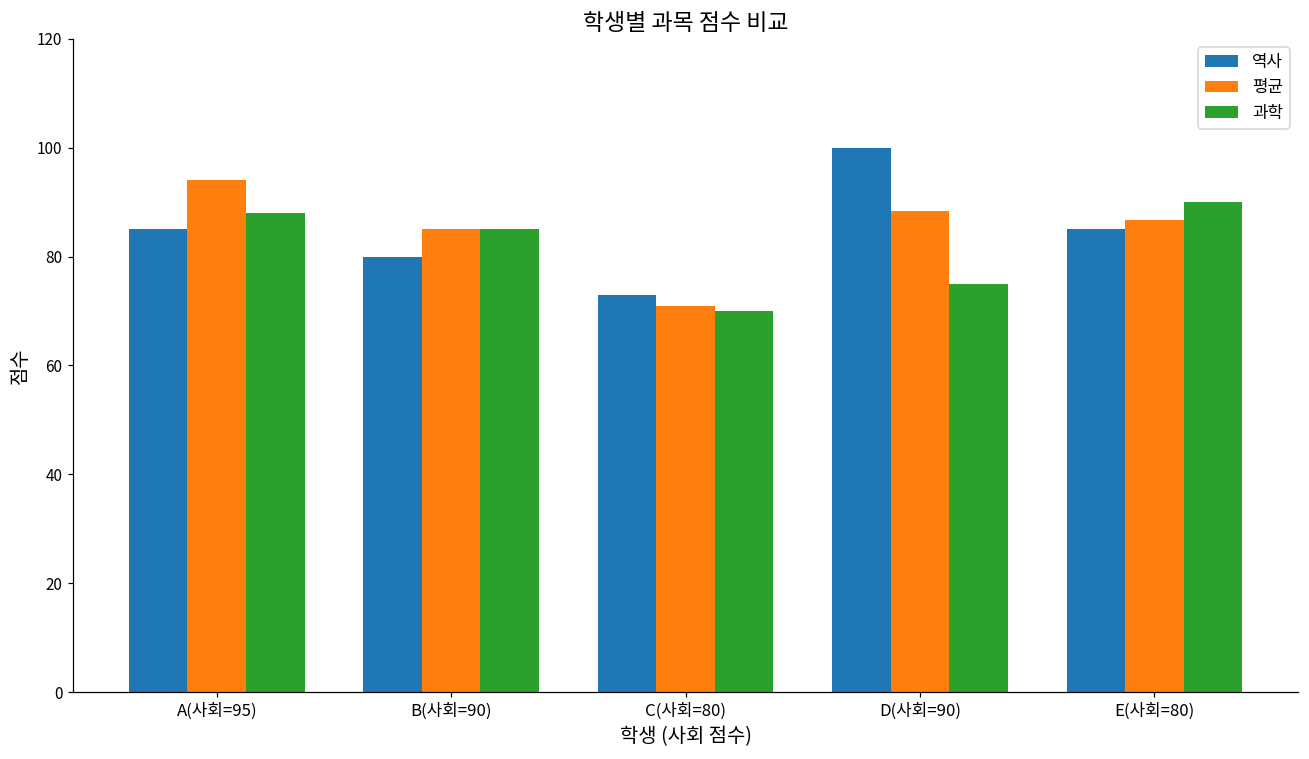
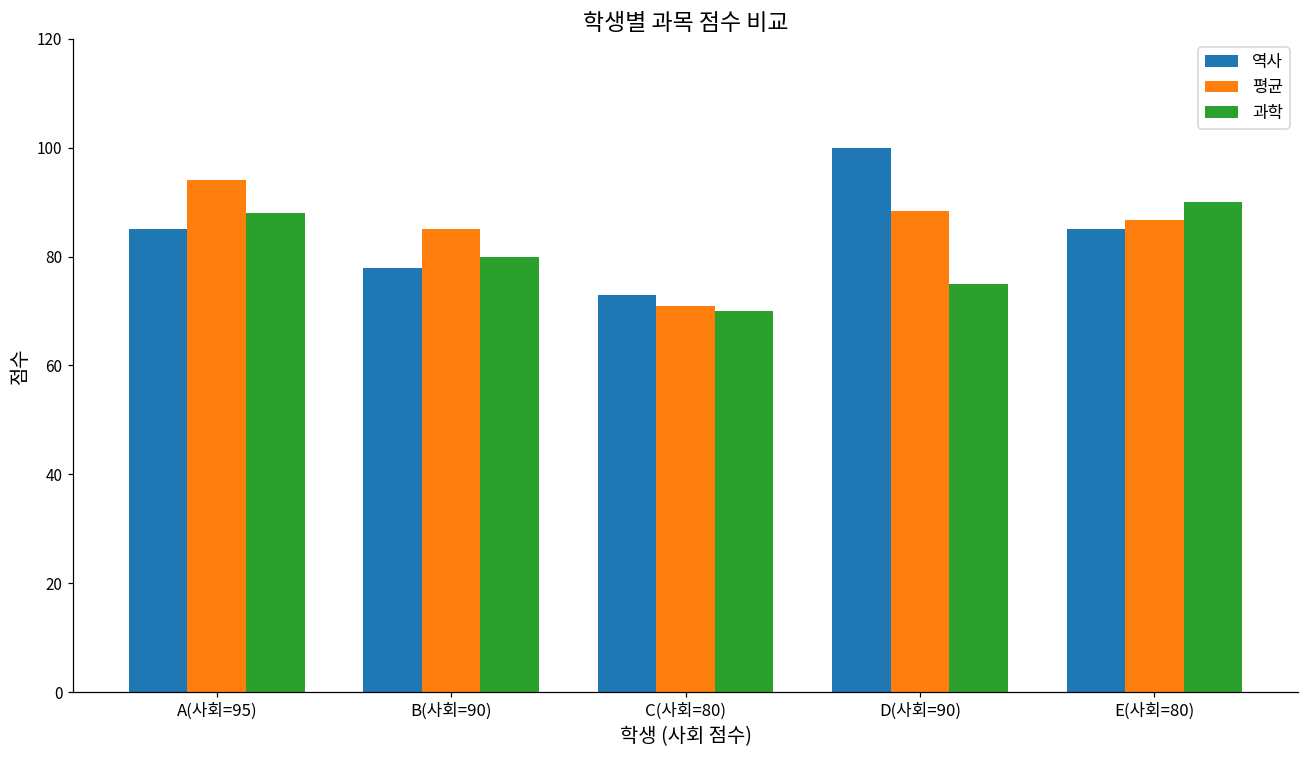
역사, B(사회=90): 80 -> 78
과학, B(사회=90): 85 -> 80
